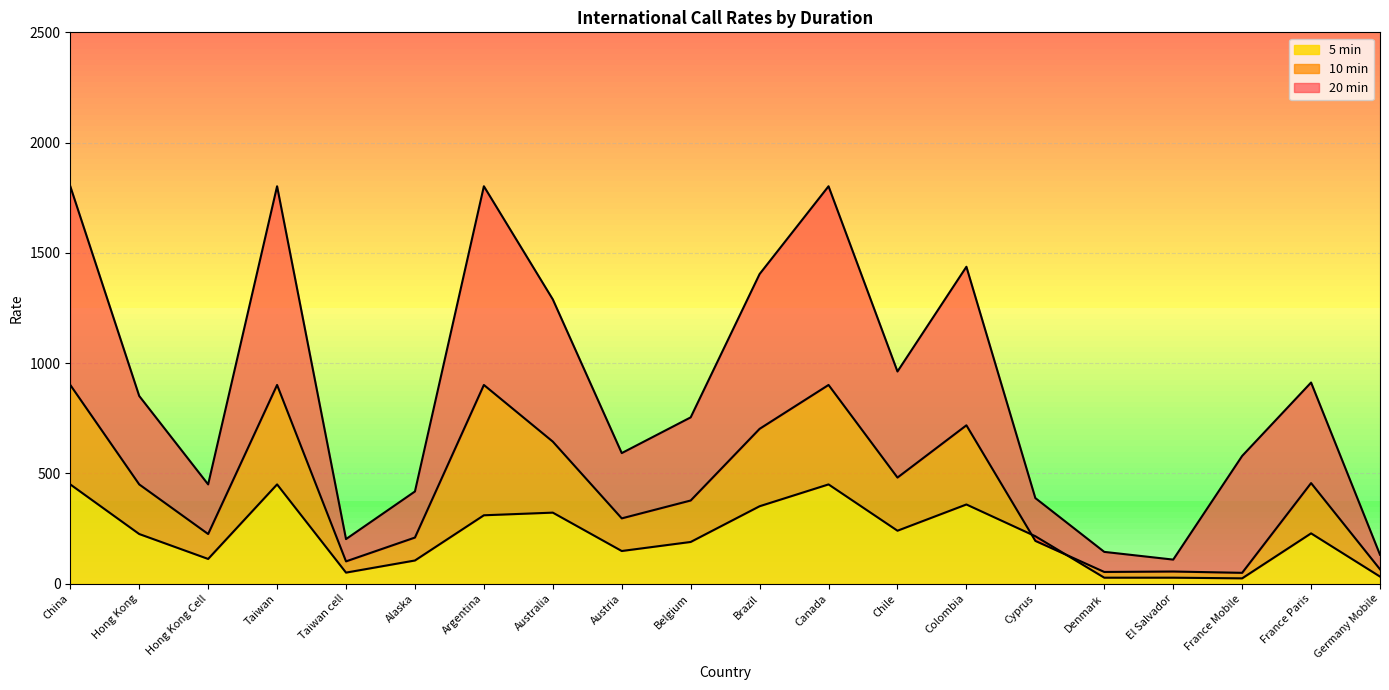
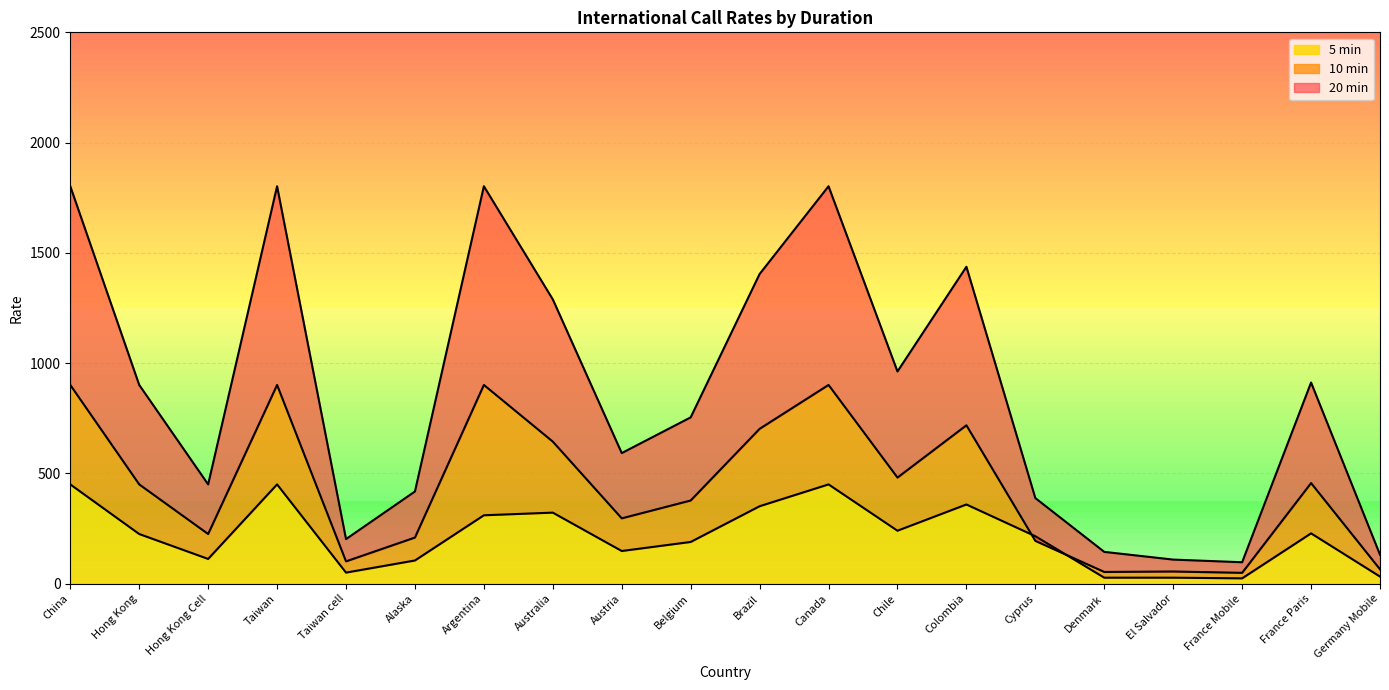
20 min, Hong Kong: 850 -> 900
20 min, France Mobile: 580 -> 100
